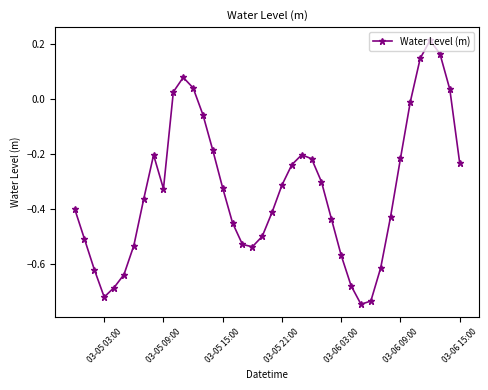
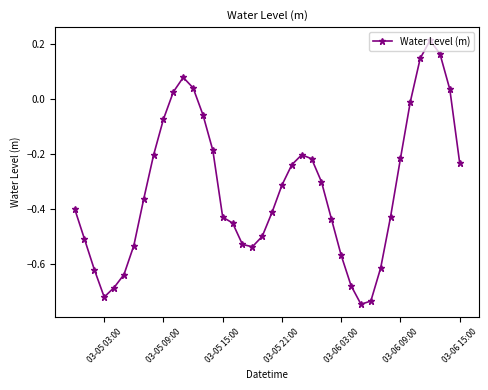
03-05 09:00: -0.33 -> -0.07
03-05 15:00: -0.32 -> -0.43
